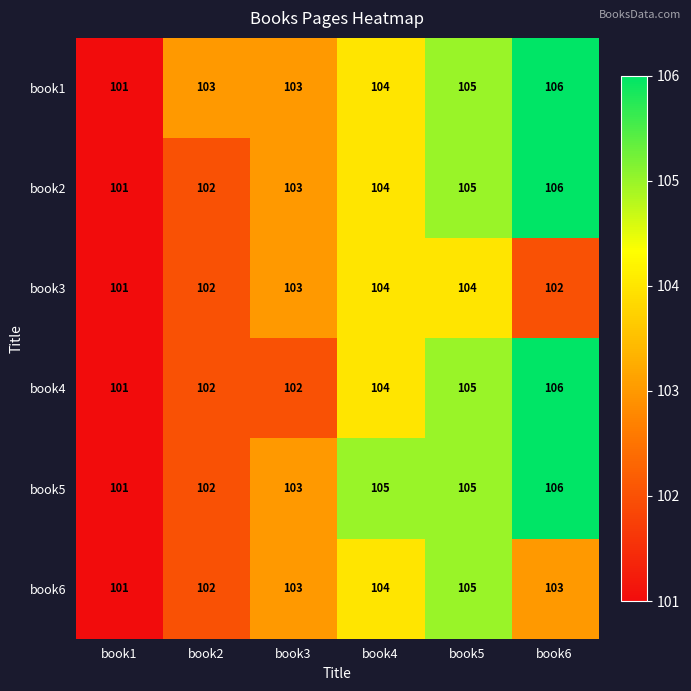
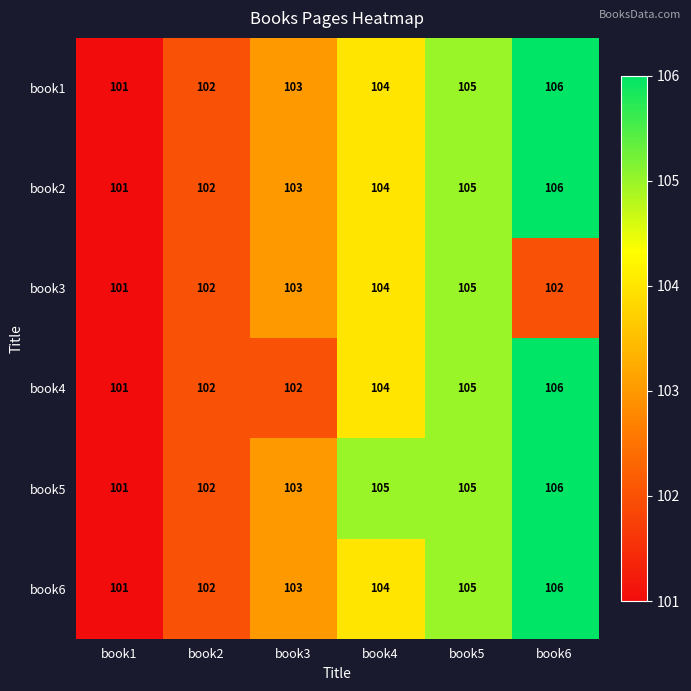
book1, book2: 103 -> 102
book3, book5: 104 -> 105
book6, book6: 103 -> 106
